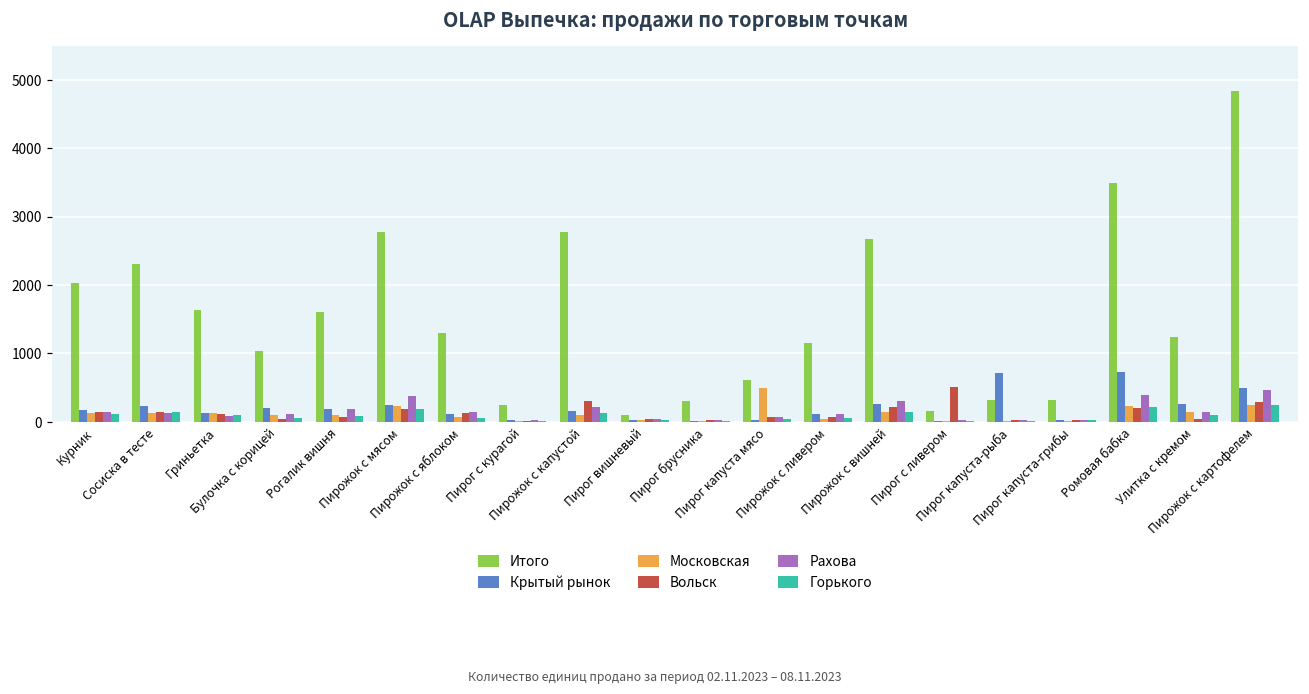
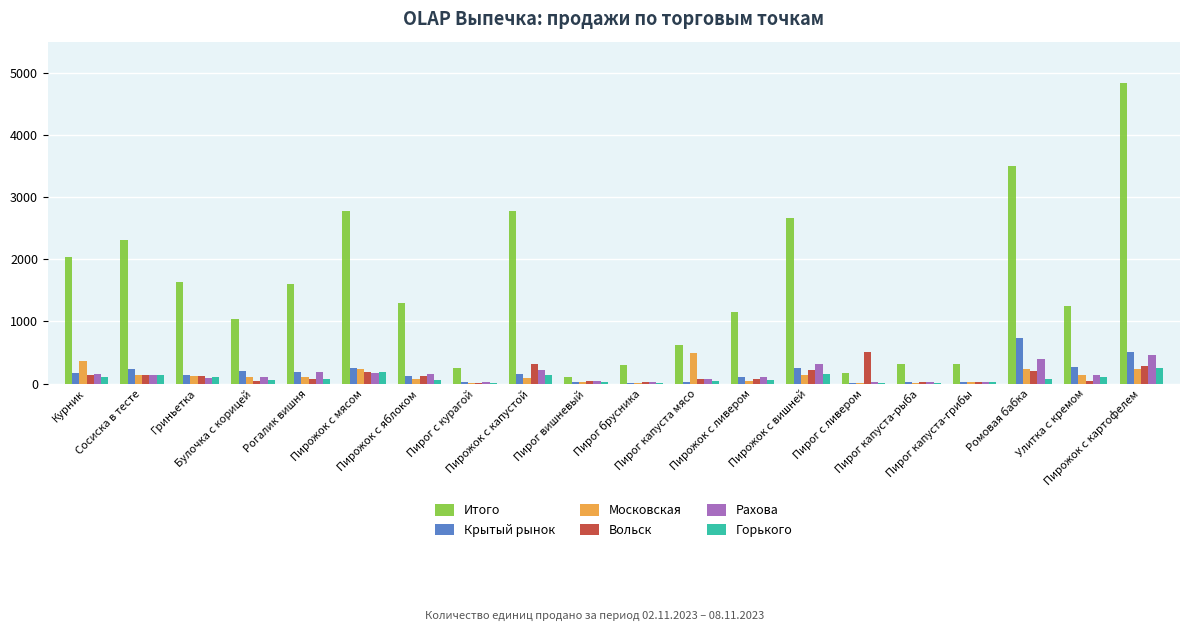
Московская, Курник: 100 -> 400
Рахова, Пирожок с мясом: 400 -> 200
Крытый рынок, Пирог капуста-рыба: 700 -> 0
Горького, Ромовая бабка: 200 -> 100
